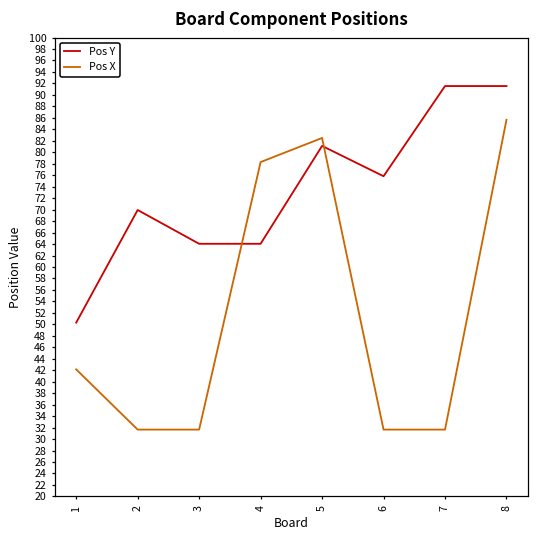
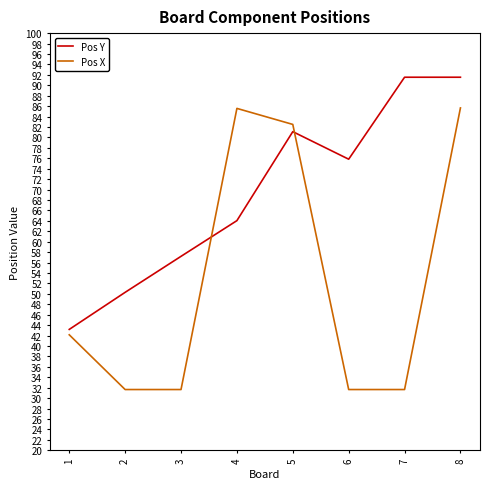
Pos Y, 1: 50 -> 43
Pos Y, 2: 70 -> 50
Pos Y, 3: 64 -> 57
Pos X, 4: 78 -> 86
